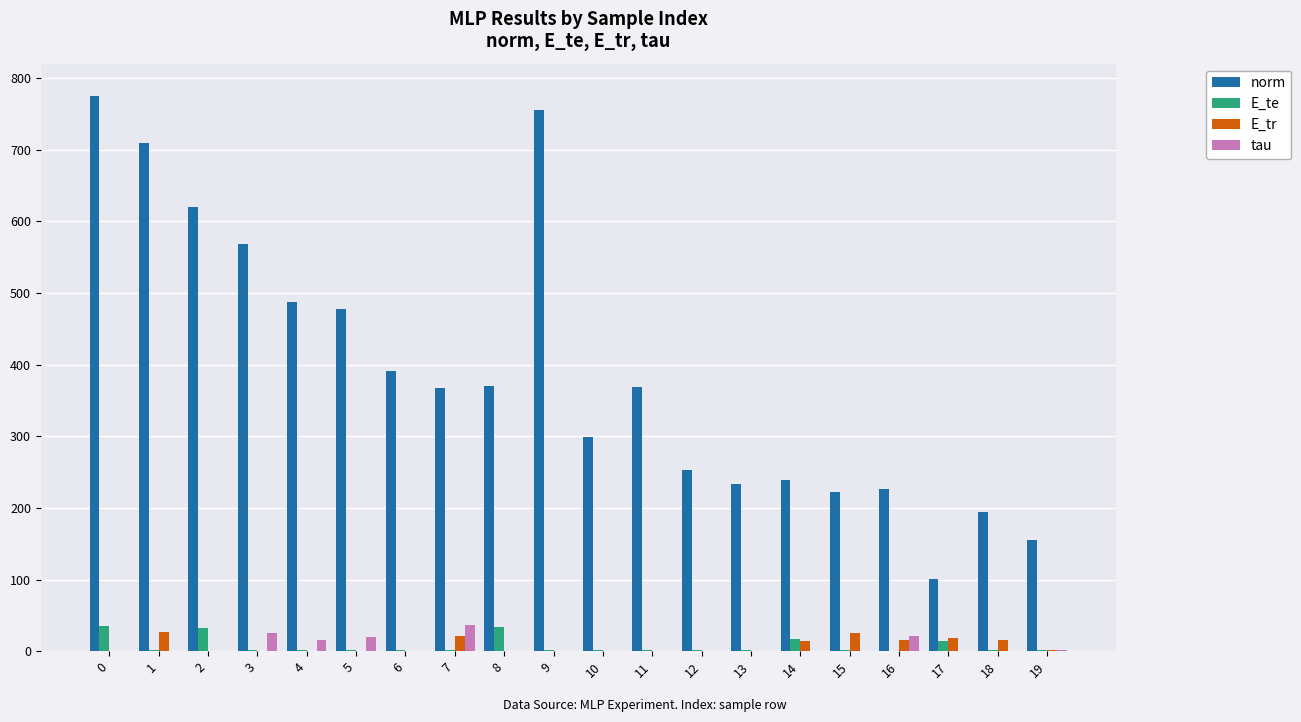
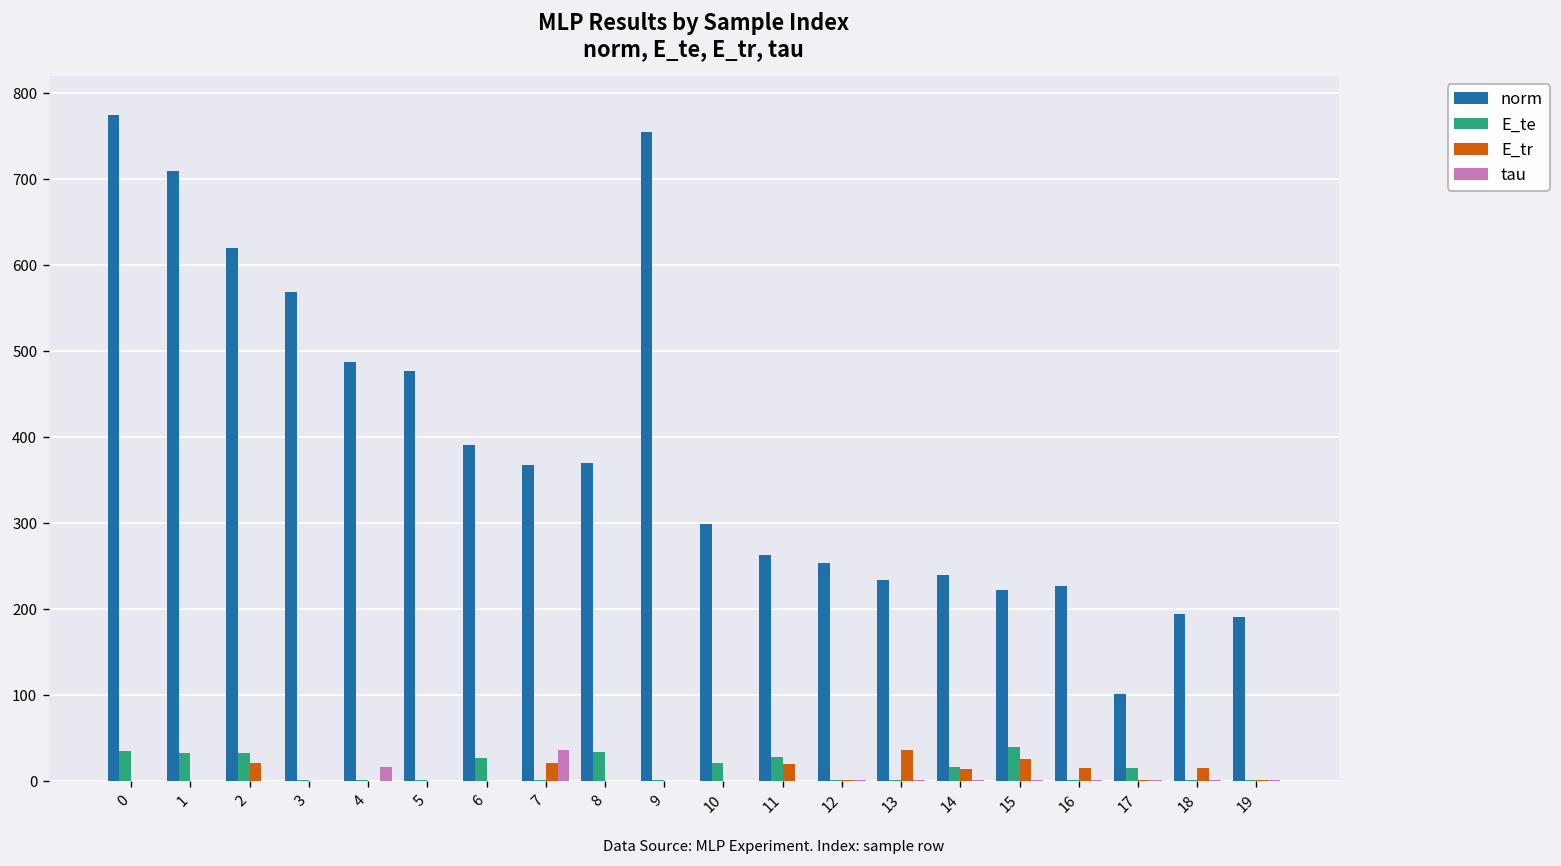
E_te, 1: 0 -> 30
E_tr, 1: 30 -> 0
E_tr, 2: 0 -> 20
tau, 3: 20 -> 0
tau, 5: 20 -> 0
E_te, 6: 0 -> 30
E_te, 10: 0 -> 20
norm, 11: 370 -> 260
E_te, 11: 0 -> 30
E_tr, 11: 0 -> 20
E_tr, 13: 0 -> 40
E_te, 15: 0 -> 40
tau, 16: 20 -> 0
E_tr, 17: 20 -> 0
norm, 19: 150 -> 190
